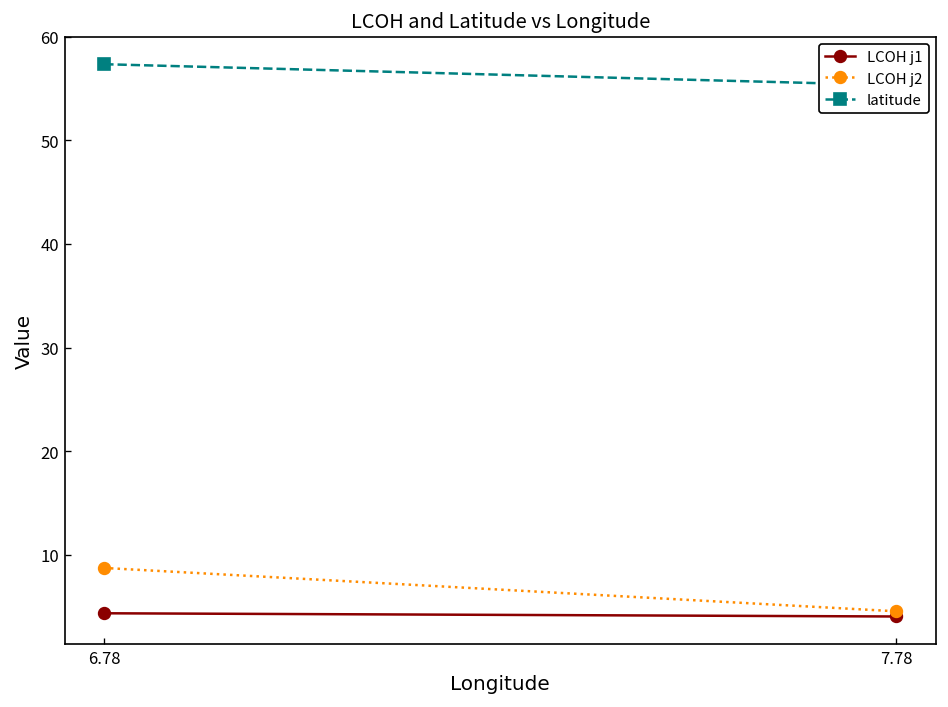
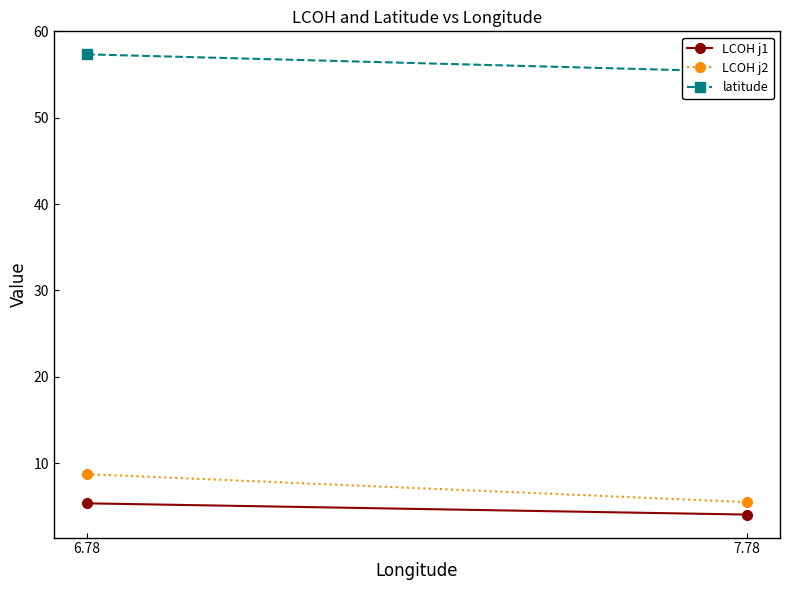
LCOH j1, 6.78: 4 -> 5
LCOH j2, 7.78: 4.5 -> 5.5
